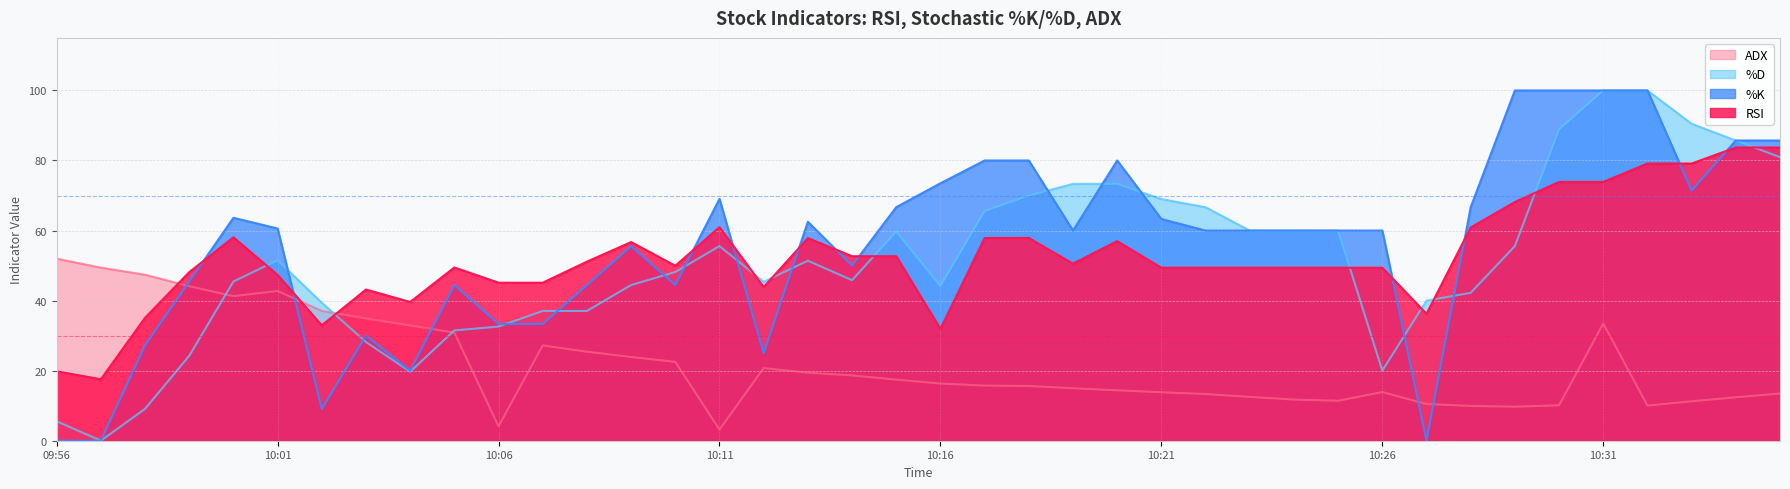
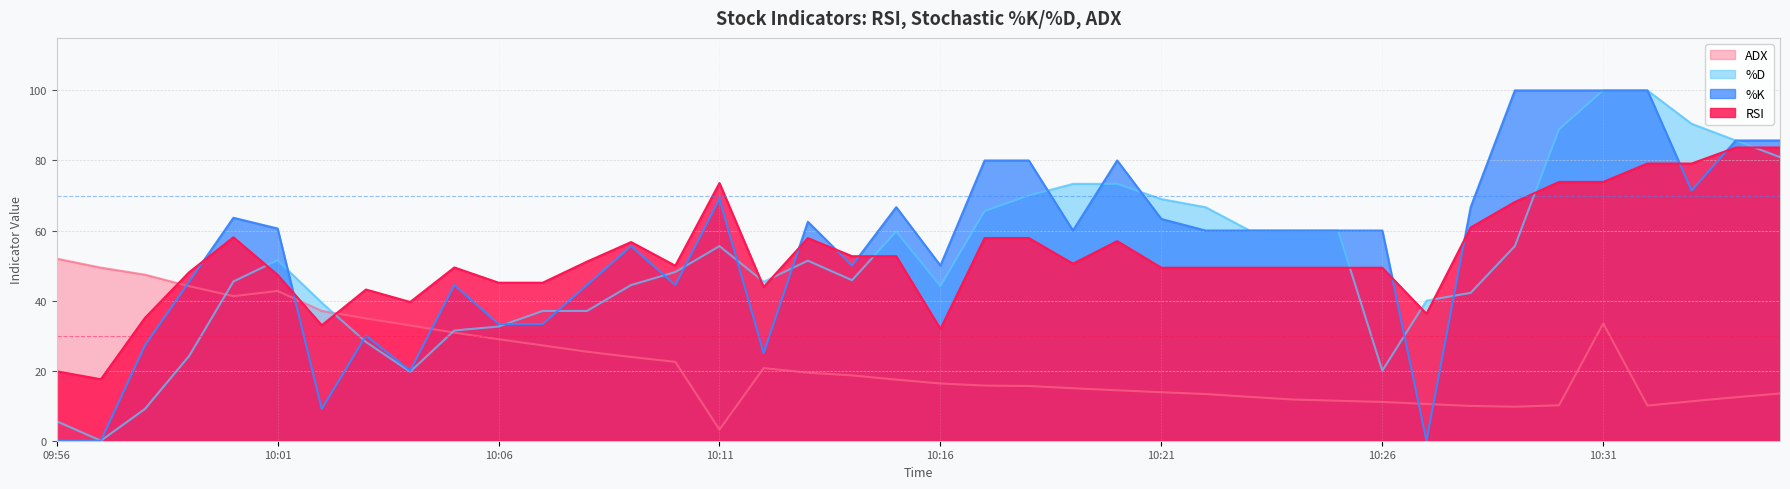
ADX, 10:06: 4 -> 29
RSI, 10:11: 61 -> 74
%K, 10:16: 74 -> 50
ADX, 10:26: 14 -> 11
